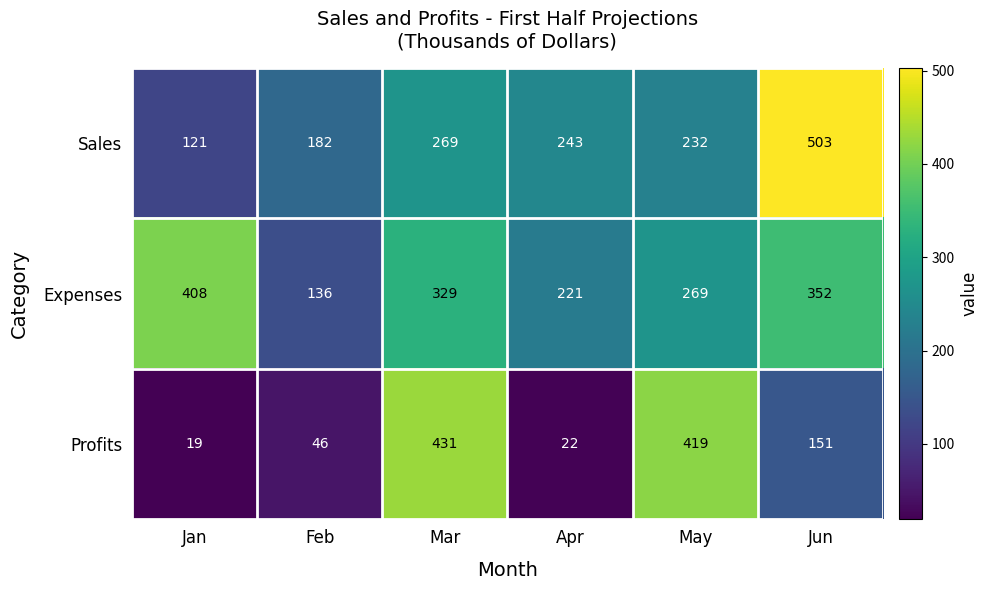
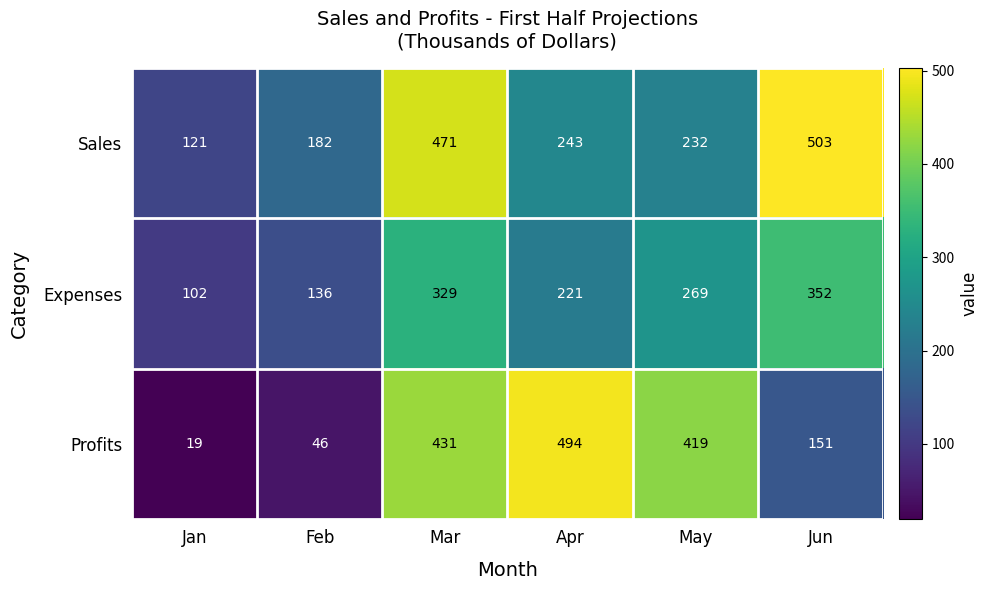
Sales, Mar: 269 -> 471
Expenses, Jan: 408 -> 102
Profits, Apr: 22 -> 494
